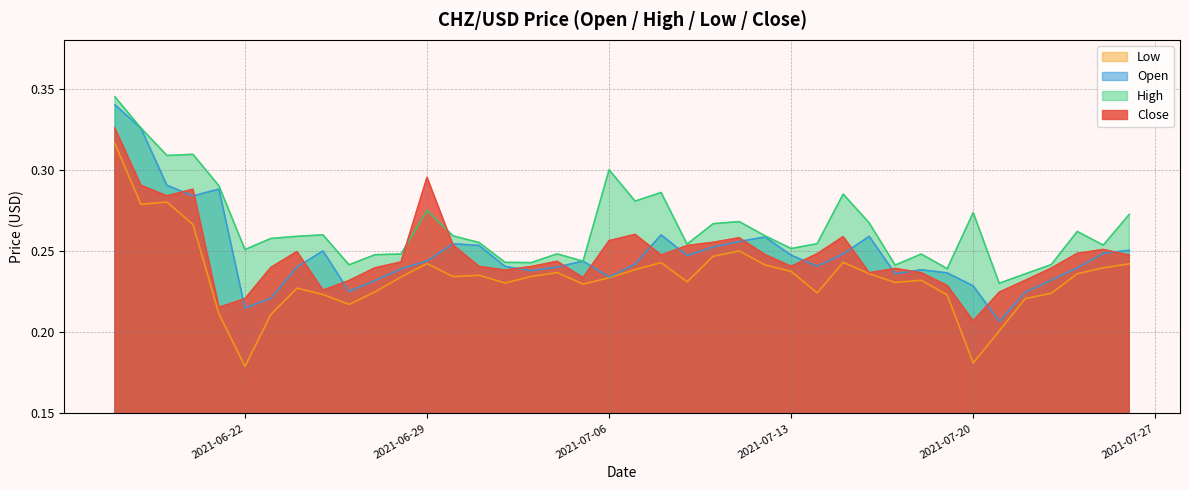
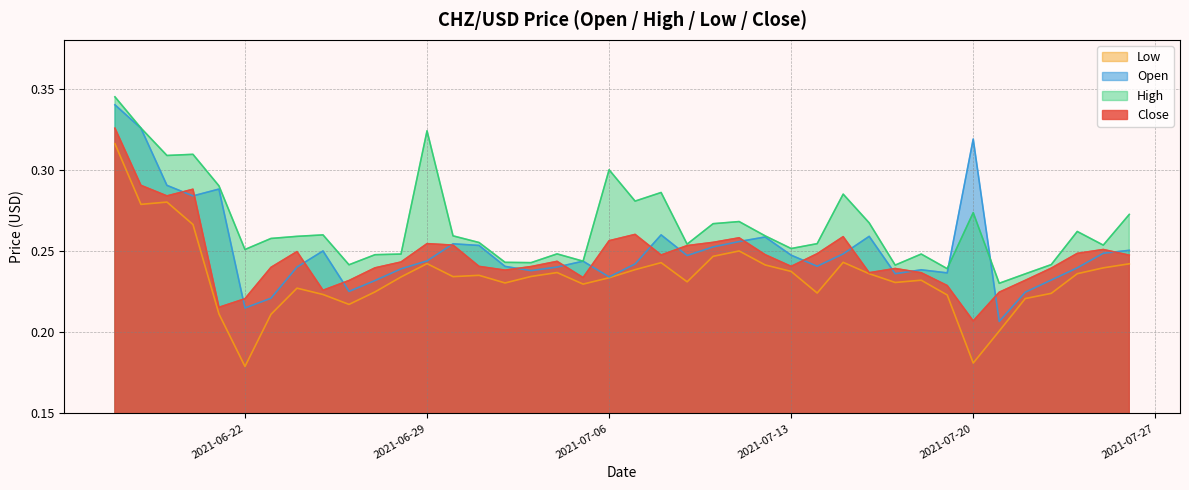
High, 2021-06-29: 0.275 -> 0.324
Close, 2021-06-29: 0.295 -> 0.255
Open, 2021-07-20: 0.229 -> 0.319
